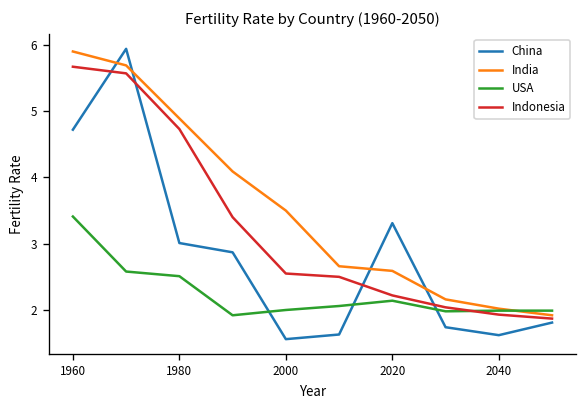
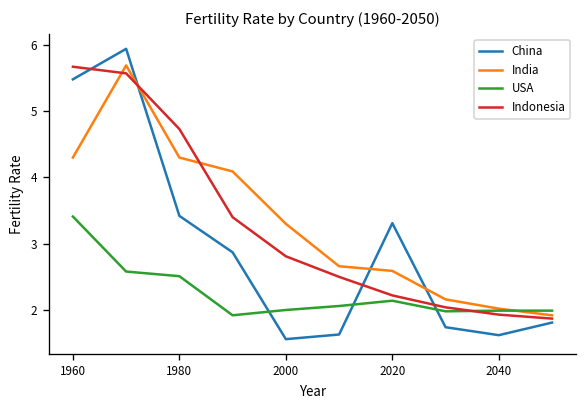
China, 1960: 4.7 -> 5.5
India, 1960: 5.9 -> 4.3
China, 1980: 3.0 -> 3.4
India, 1980: 4.9 -> 4.3
India, 2000: 3.5 -> 3.3
Indonesia, 2000: 2.6 -> 2.8
